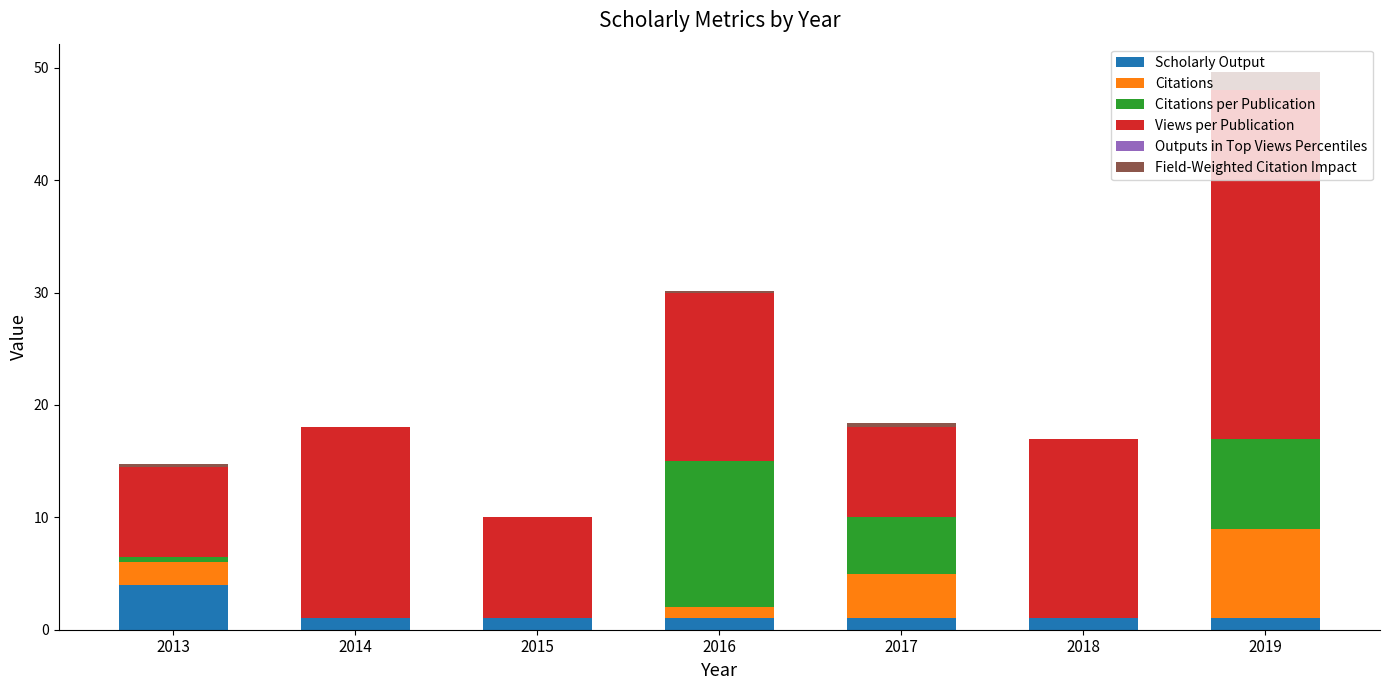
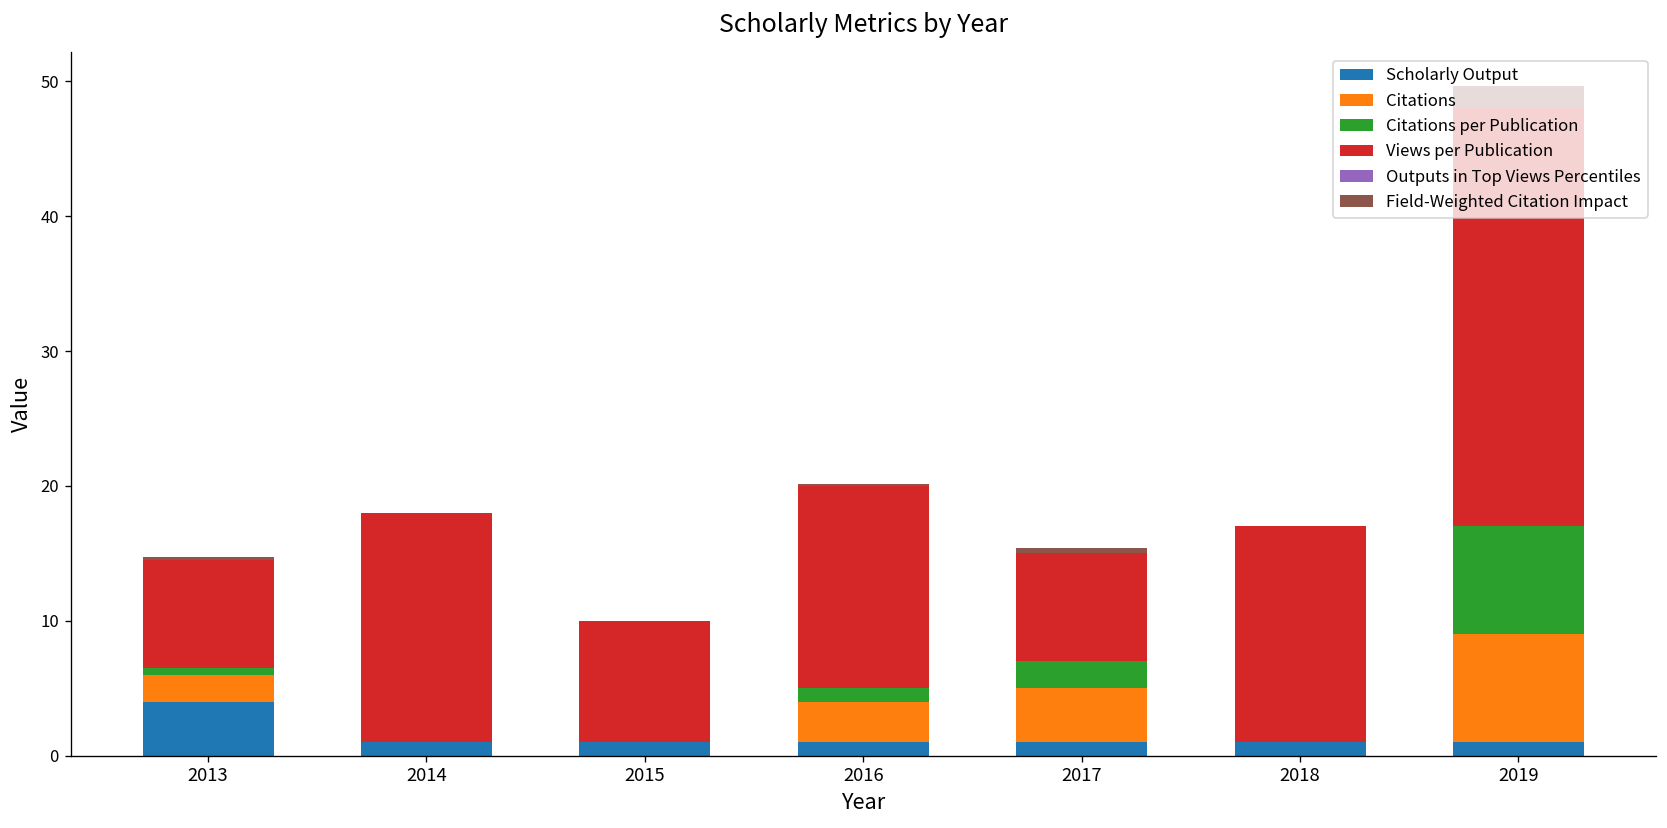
Citations, 2016: 1 -> 3
Citations per Publication, 2016: 13 -> 1
Citations per Publication, 2017: 5 -> 2
